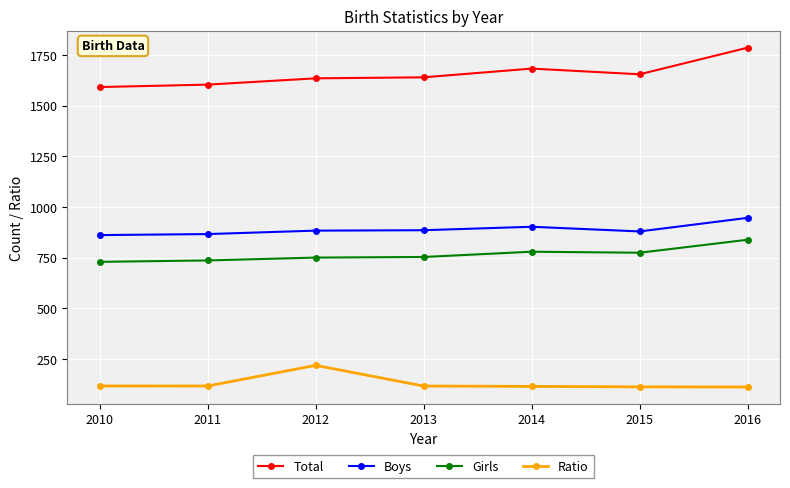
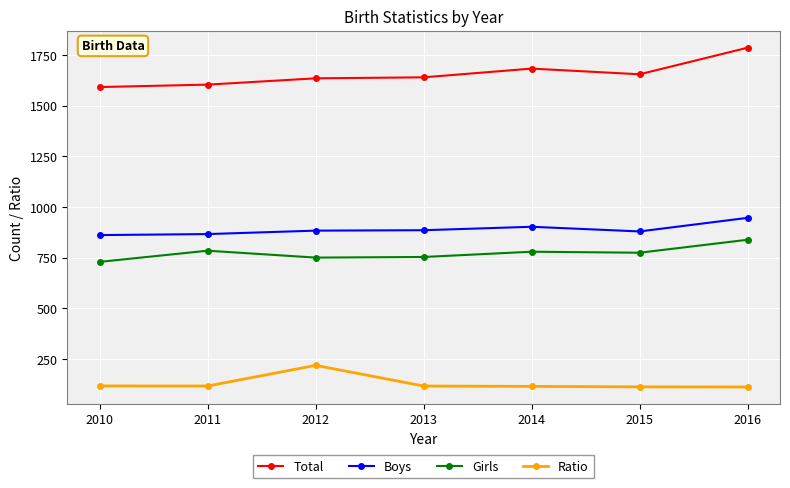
Girls, 2011: 740 -> 790
